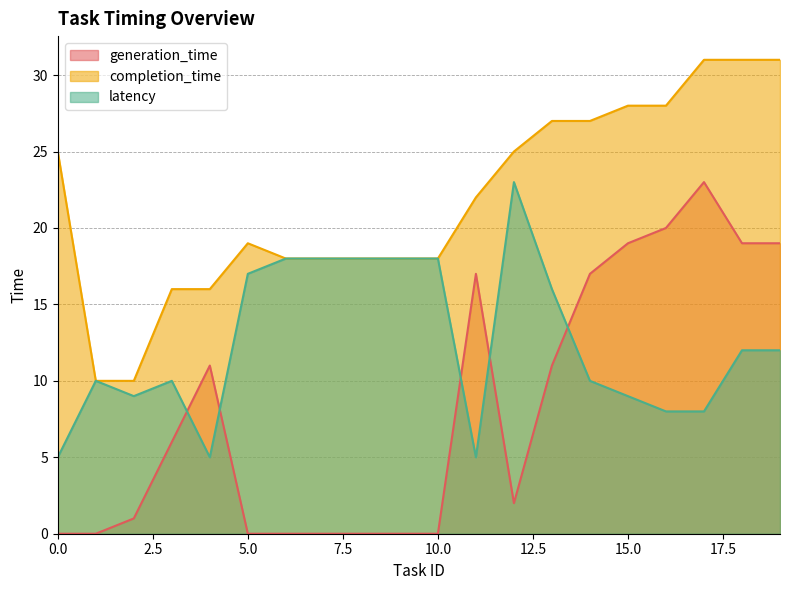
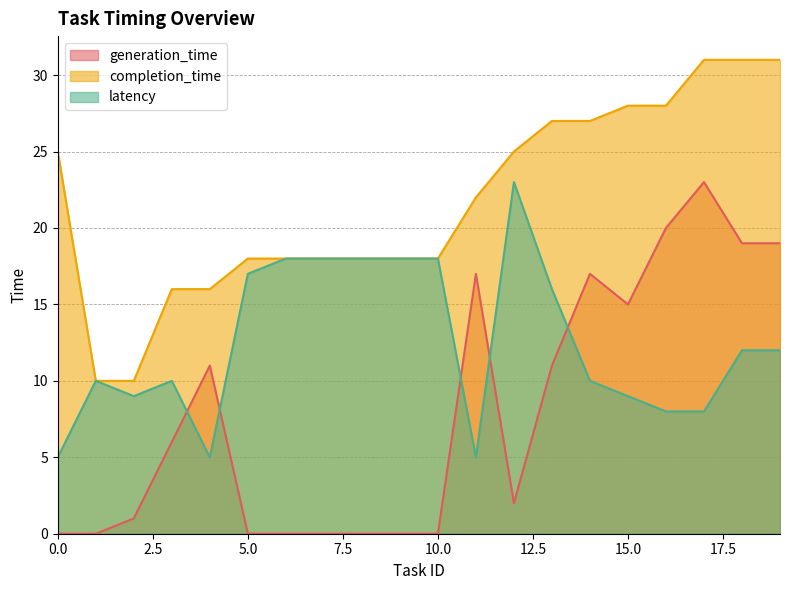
completion_time, 5.0: 19 -> 18
generation_time, 15.0: 19 -> 15
